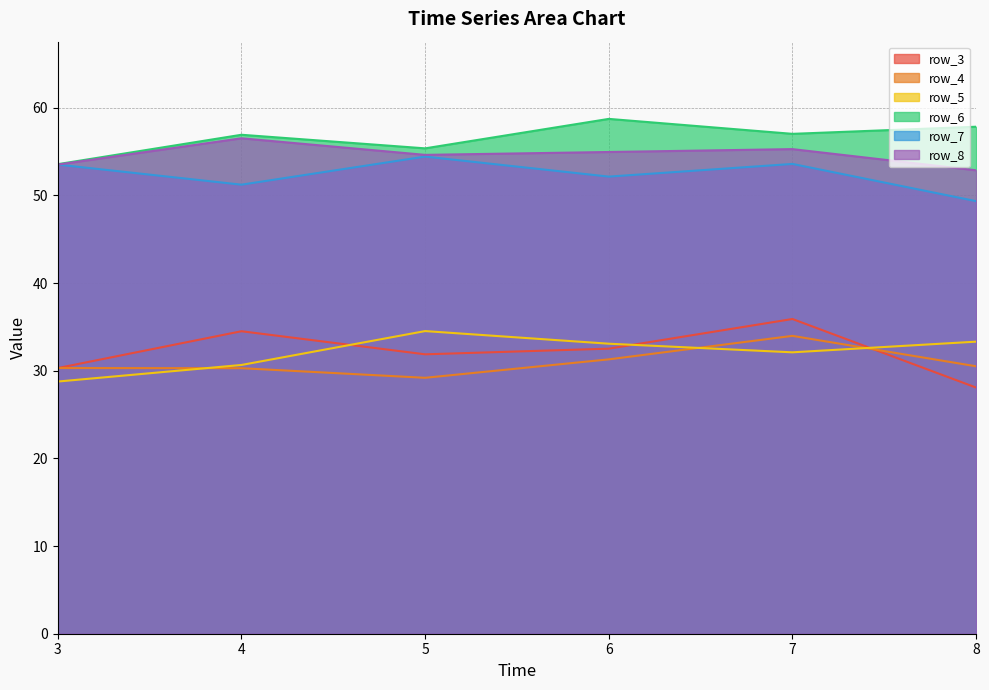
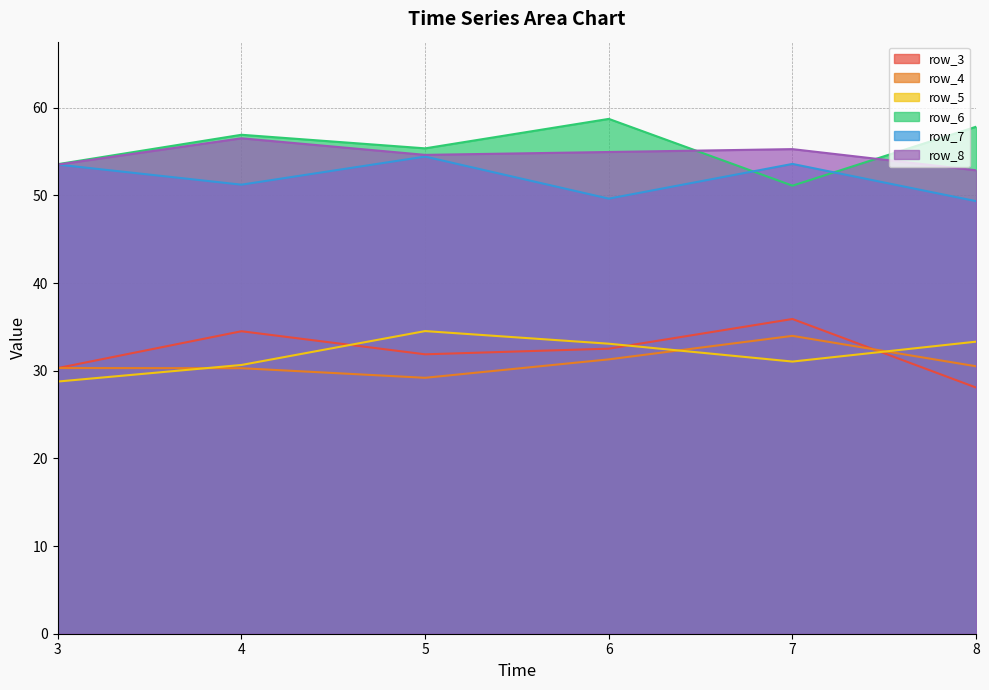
row_7, 6: 52 -> 50
row_5, 7: 32 -> 31
row_6, 7: 57 -> 51
